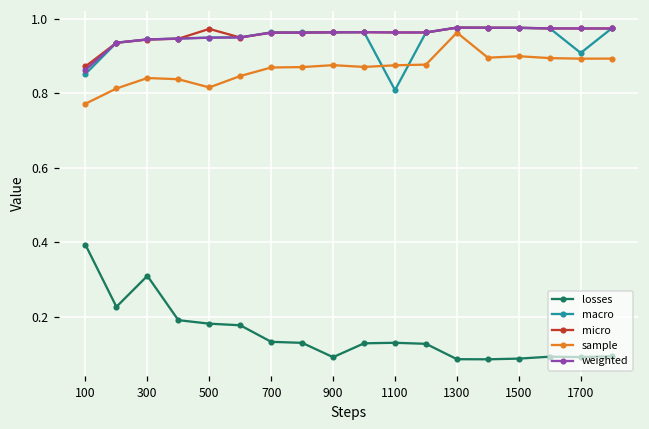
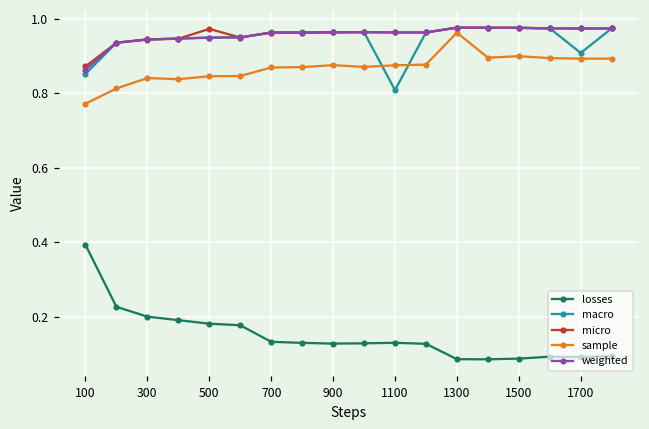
losses, 300: 0.31 -> 0.20
sample, 500: 0.82 -> 0.85
losses, 900: 0.09 -> 0.13
